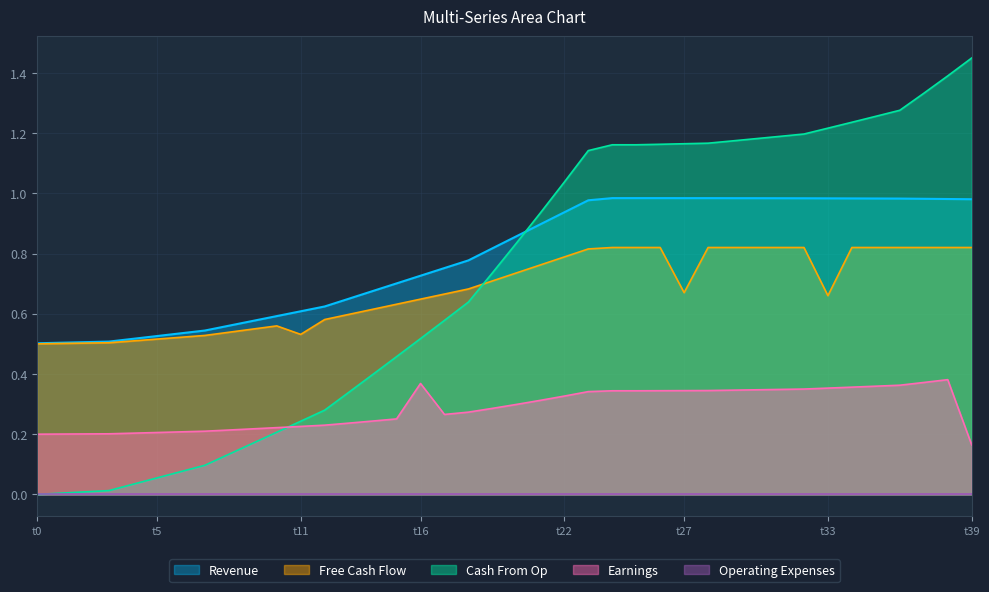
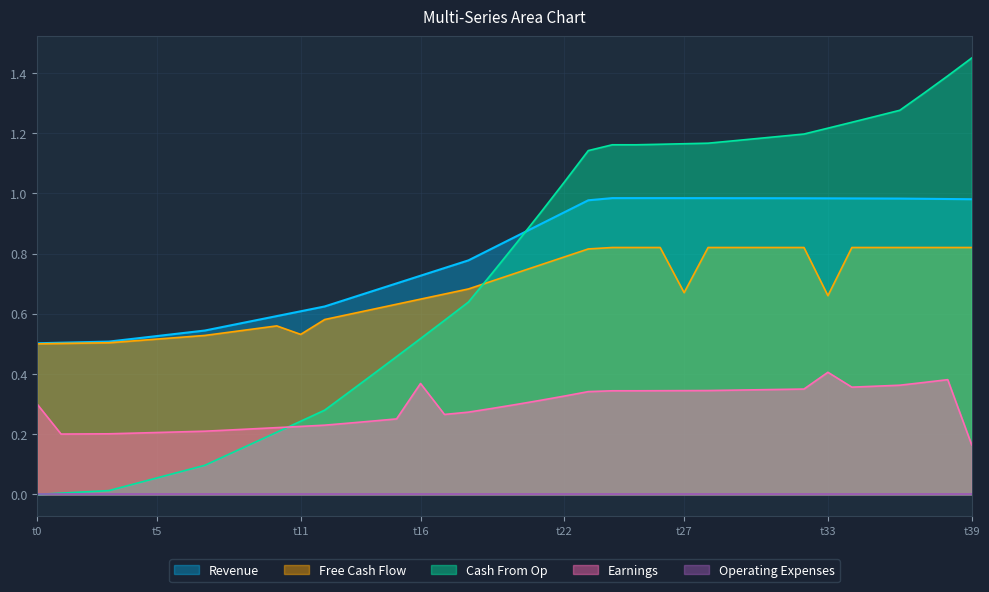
Earnings, t0: 0.2 -> 0.3
Earnings, t33: 0.35 -> 0.41
